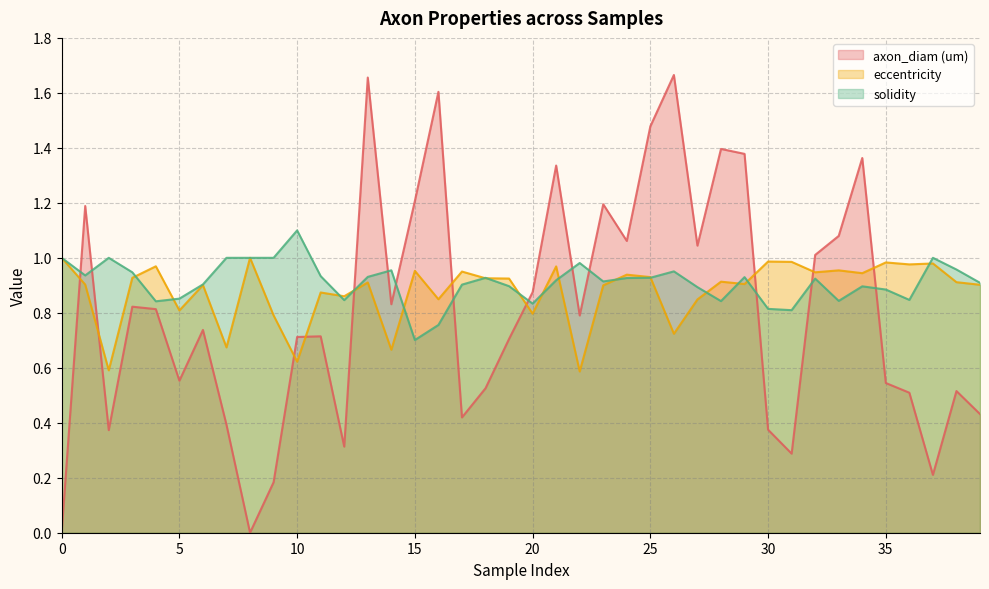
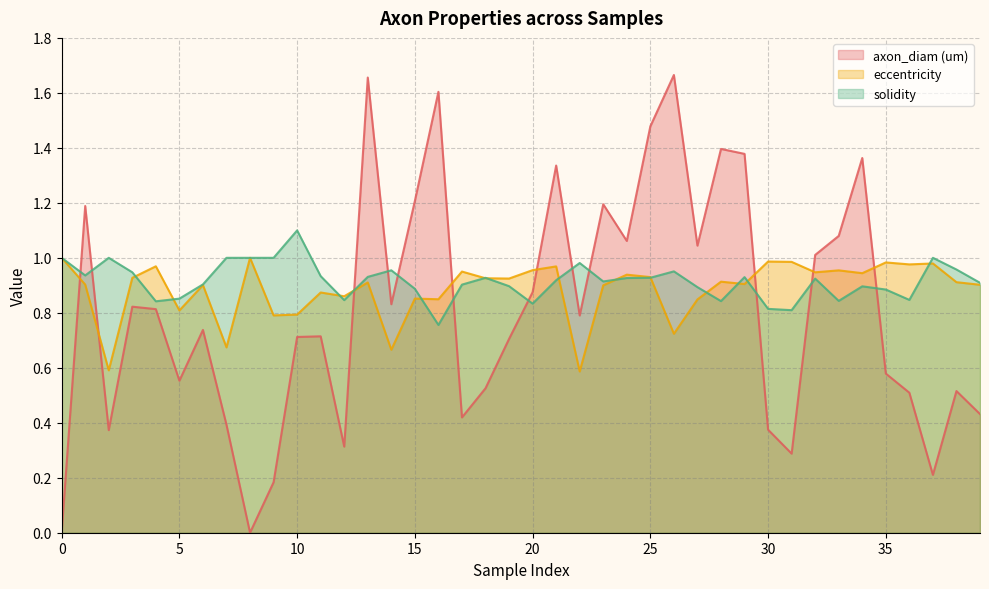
eccentricity, 10: 0.62 -> 0.79
eccentricity, 15: 0.95 -> 0.85
solidity, 15: 0.70 -> 0.89
eccentricity, 20: 0.80 -> 0.96
axon_diam (um), 35: 0.54 -> 0.58
